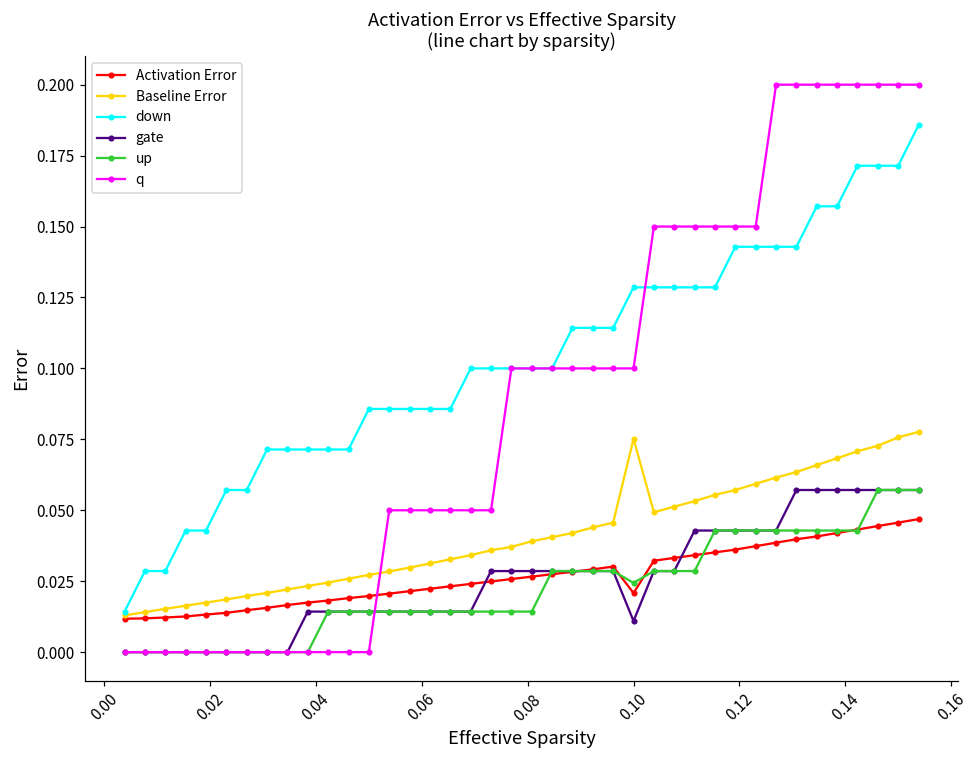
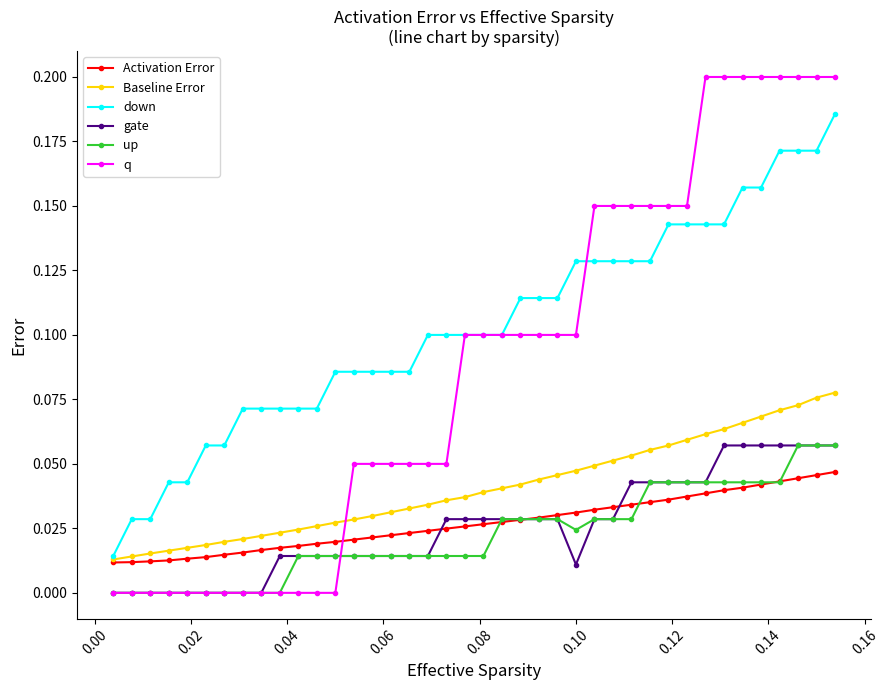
Activation Error, 0.10: 0.021 -> 0.031
Baseline Error, 0.10: 0.075 -> 0.047
